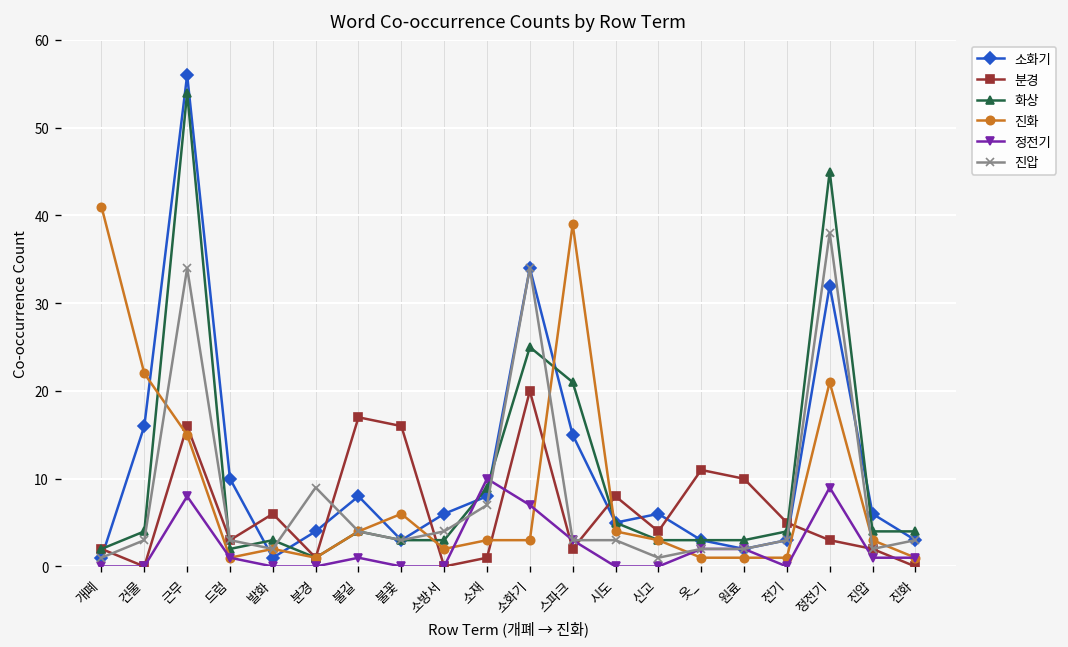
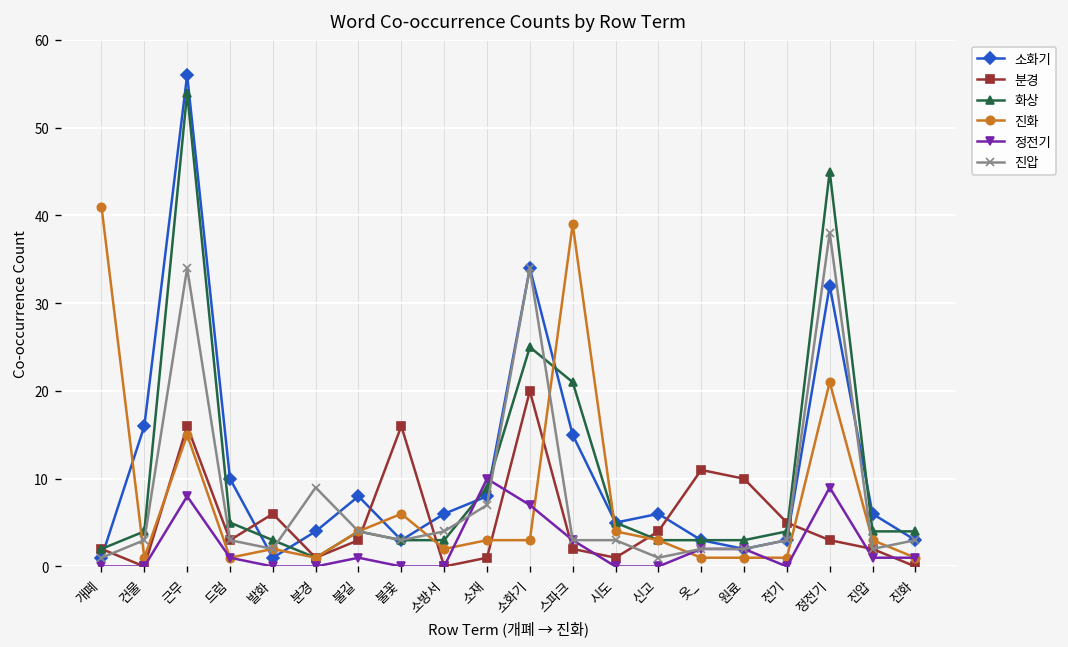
진화, 건물: 22 -> 1
화상, 드럼: 2 -> 5
분경, 불길: 17 -> 3
분경, 시도: 8 -> 1
